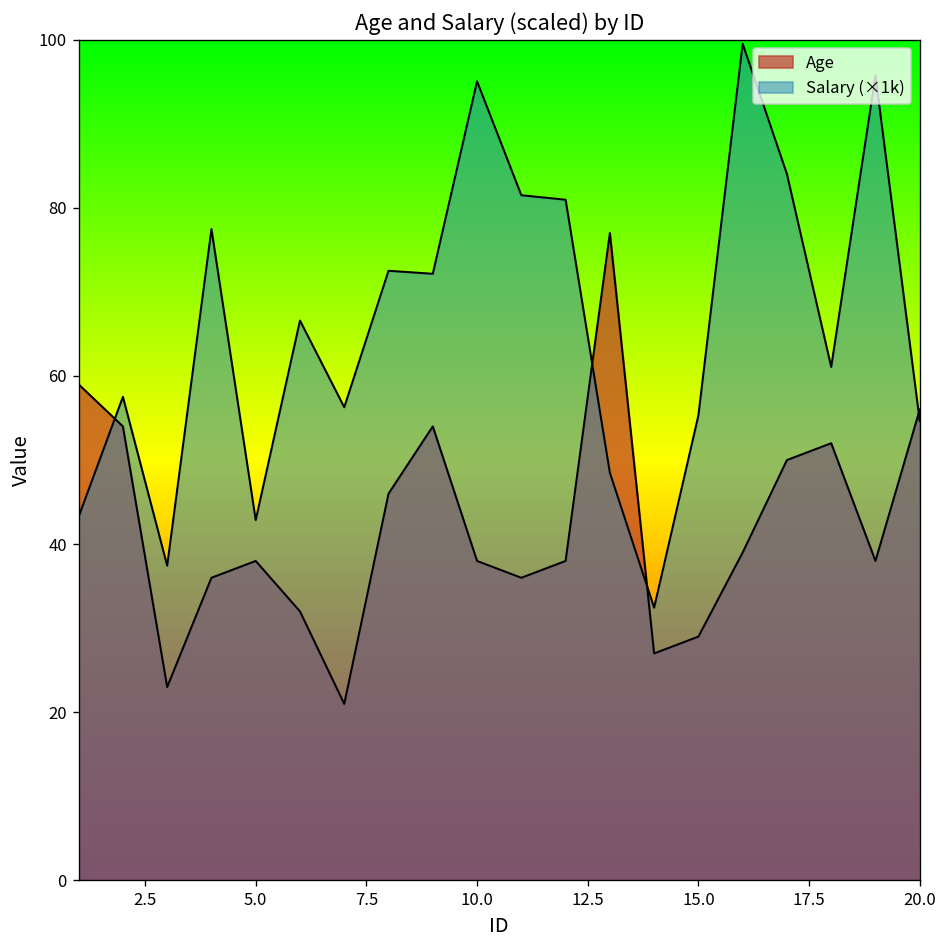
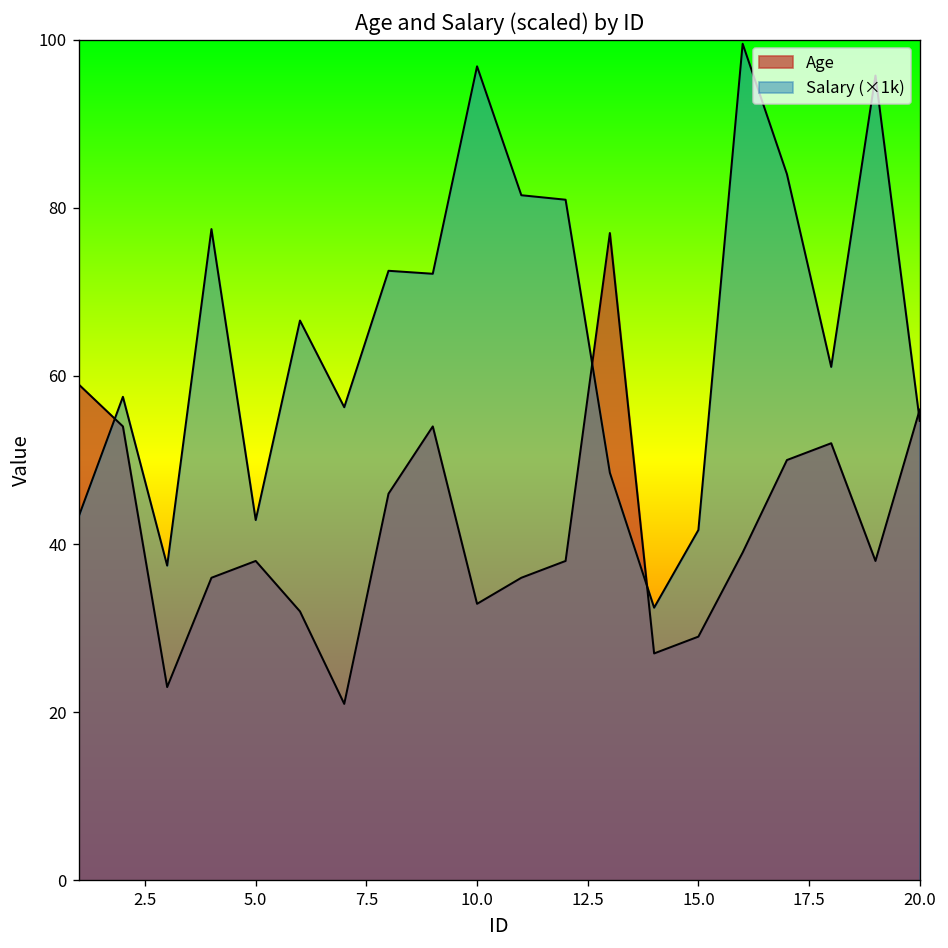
Age, 10.0: 38 -> 33
Salary (×1k), 10.0: 95 -> 97
Salary (×1k), 15.0: 55 -> 42
